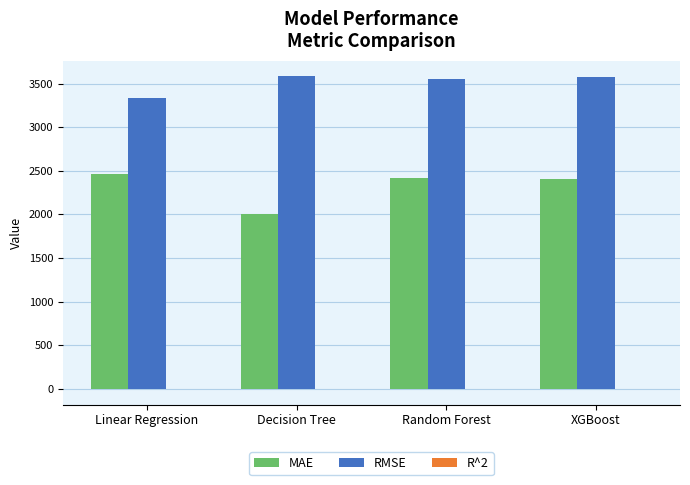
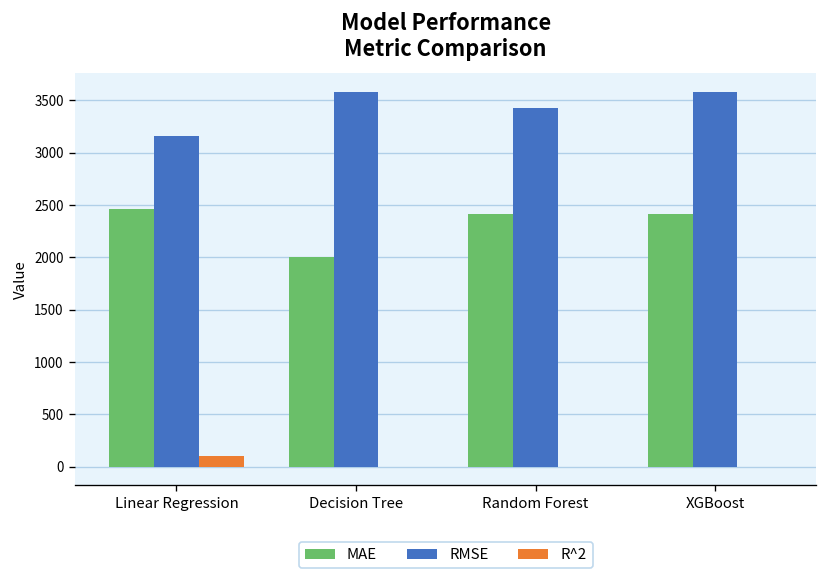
RMSE, Linear Regression: 3300 -> 3200
R^2, Linear Regression: 0 -> 100
RMSE, Random Forest: 3500 -> 3400
